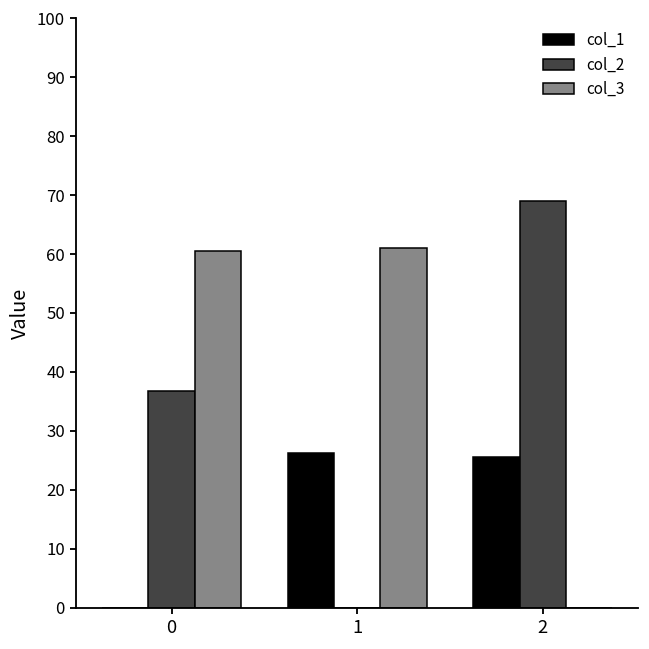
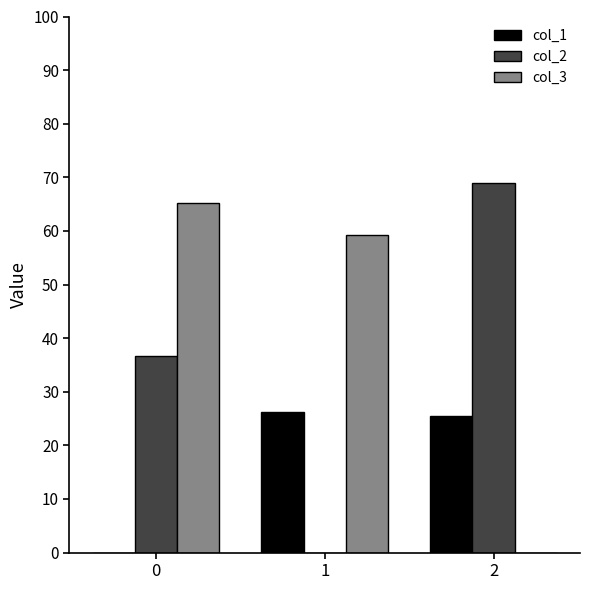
col_3, 0: 61 -> 65
col_3, 1: 61 -> 59
